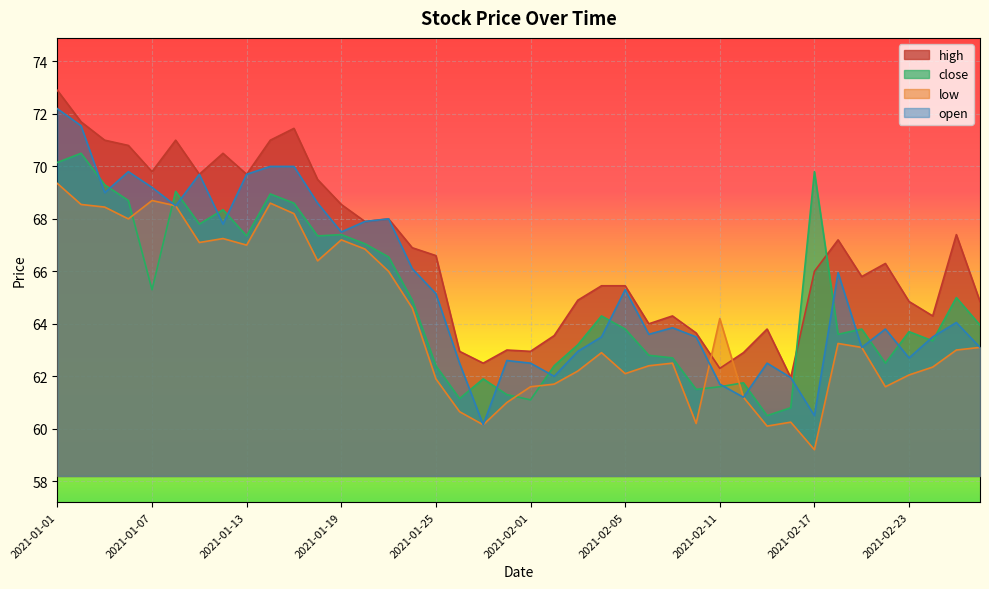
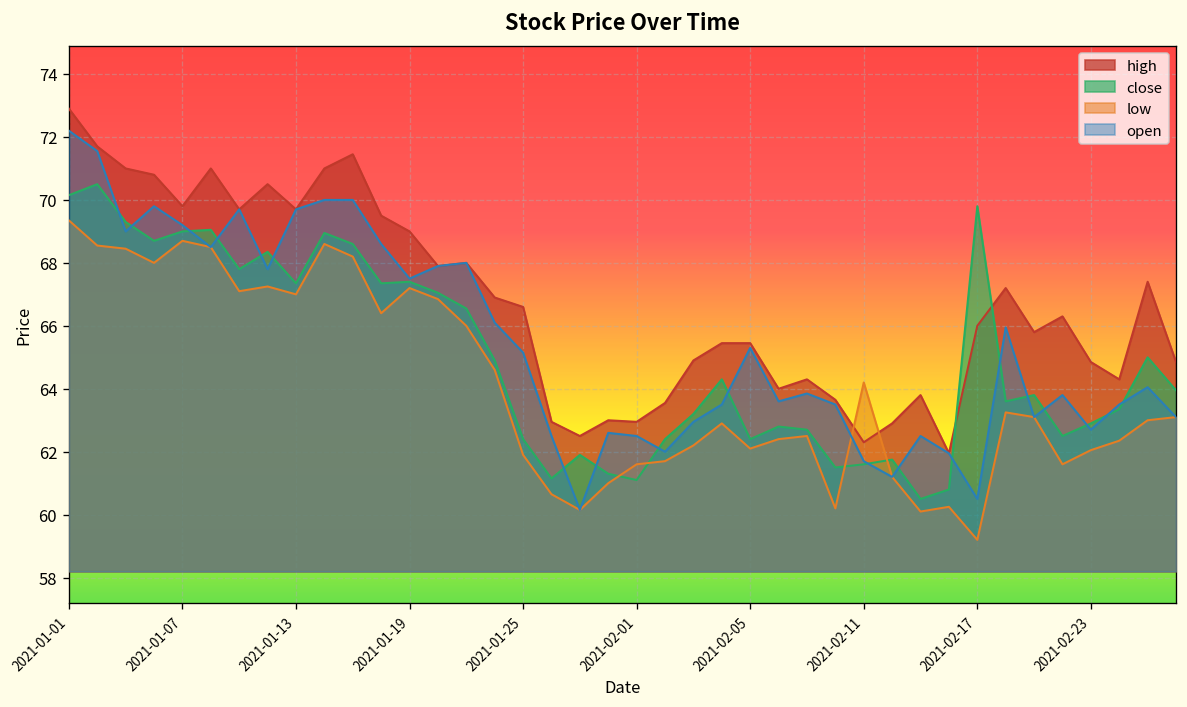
close, 2021-01-07: 65.3 -> 69.0
high, 2021-01-19: 68.6 -> 69.0
close, 2021-02-05: 63.8 -> 62.4
close, 2021-02-23: 63.7 -> 62.9
